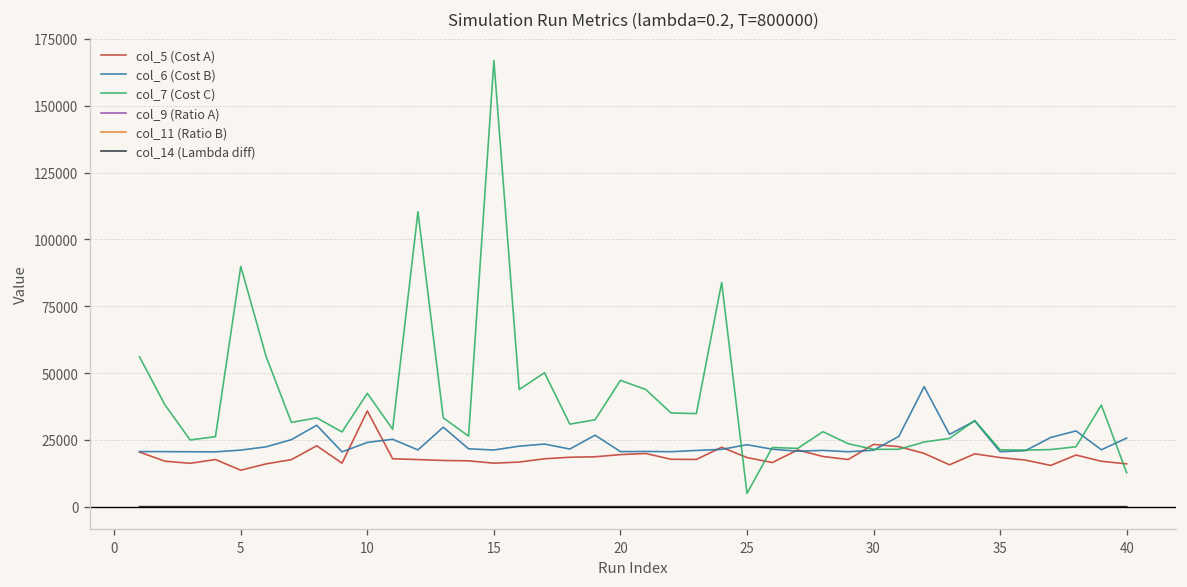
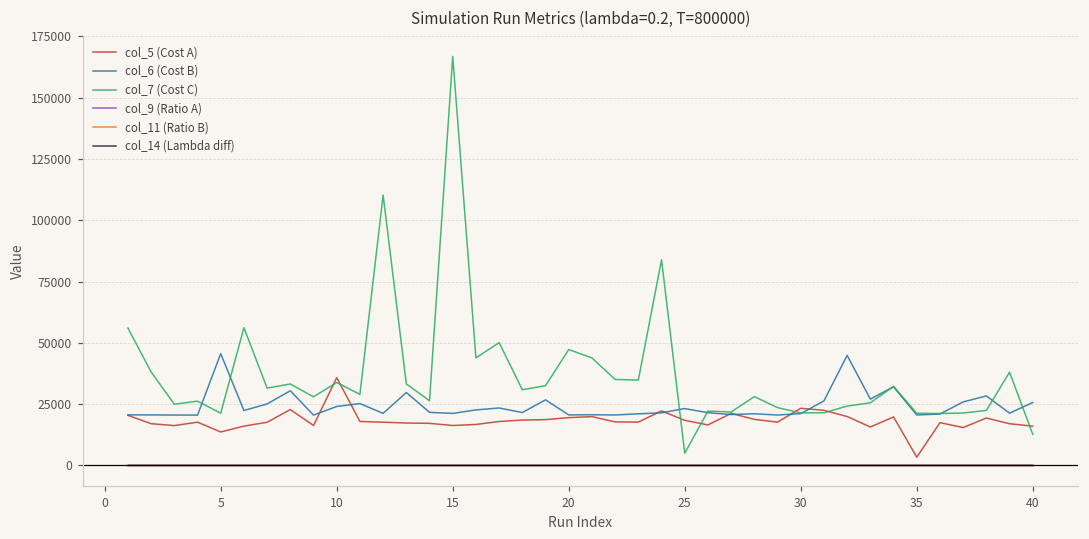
col_6 (Cost B), 5: 21000 -> 46000
col_7 (Cost C), 5: 90000 -> 21000
col_7 (Cost C), 10: 42000 -> 34000
col_5 (Cost A), 35: 18000 -> 3000
